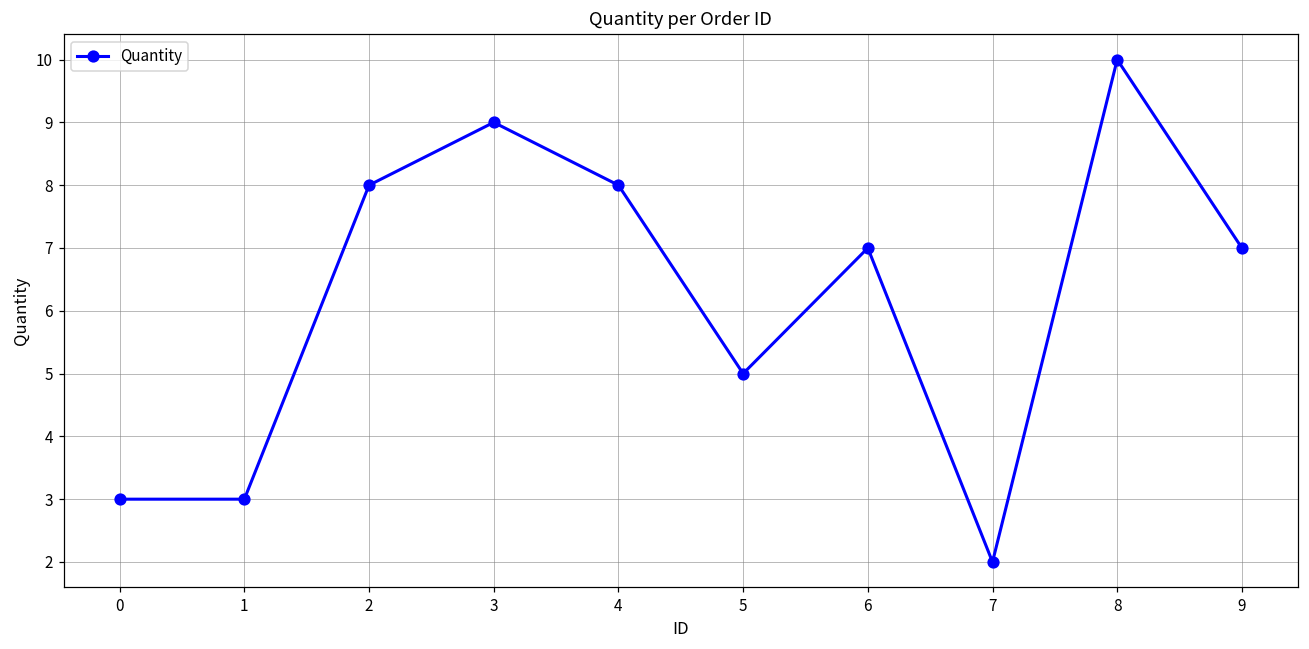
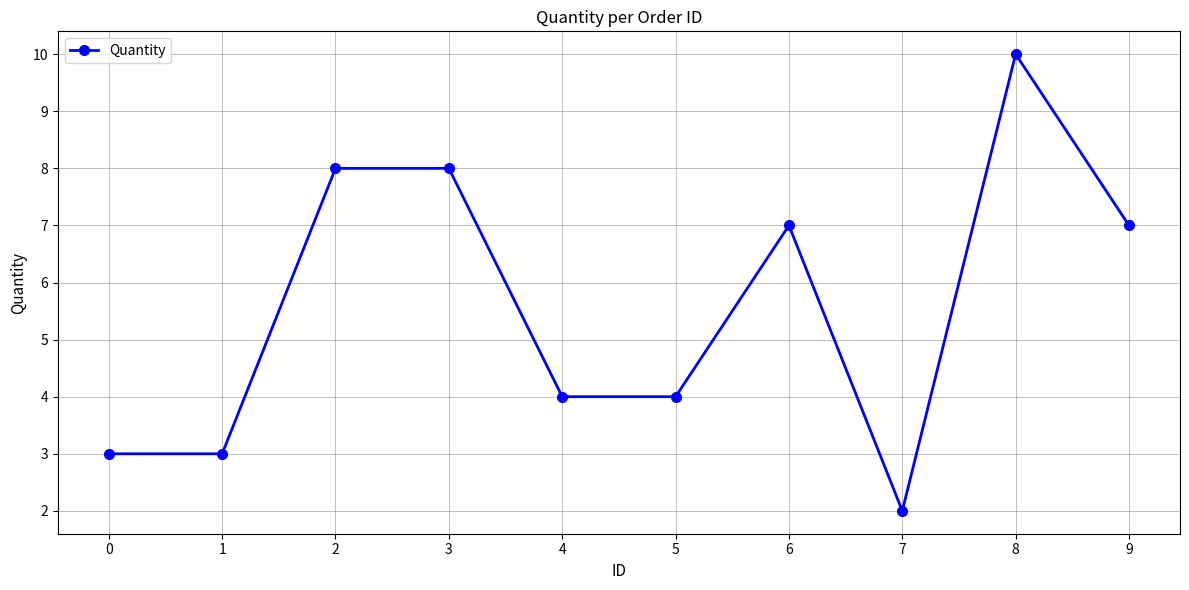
3: 9 -> 8
4: 8 -> 4
5: 5 -> 4
